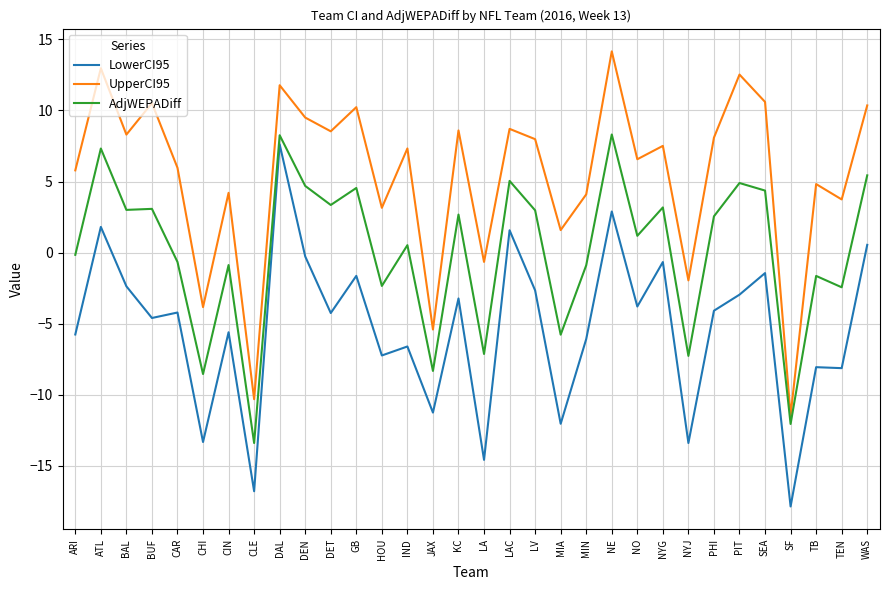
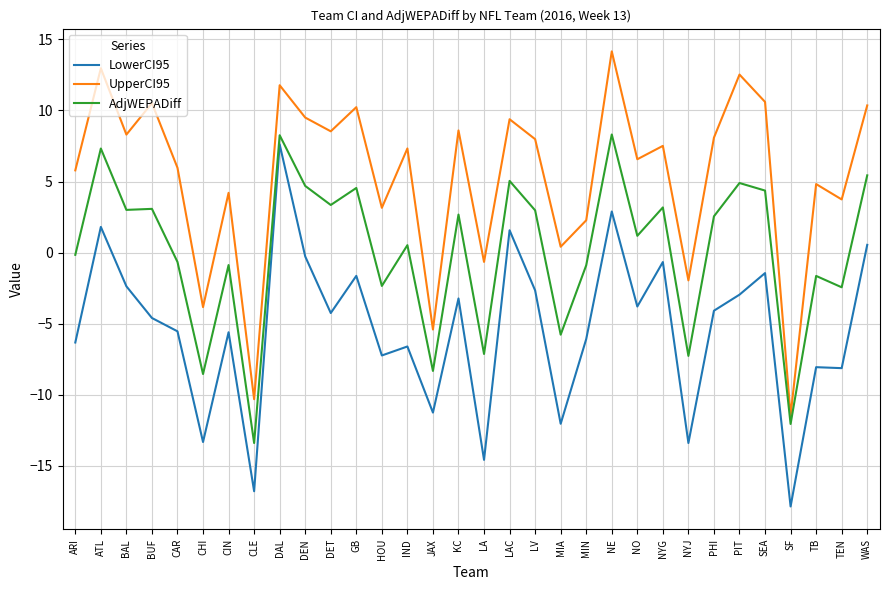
LowerCI95, ARI: -5.8 -> -6.3
LowerCI95, CAR: -4.2 -> -5.5
UpperCI95, LAC: 8.7 -> 9.4
UpperCI95, MIA: 1.6 -> 0.4
UpperCI95, MIN: 4.1 -> 2.3
